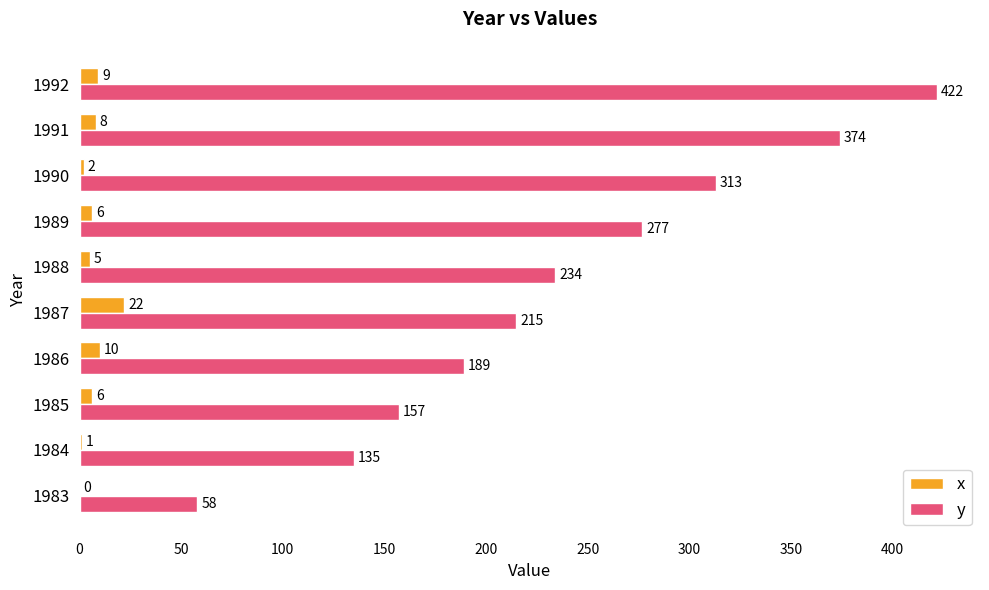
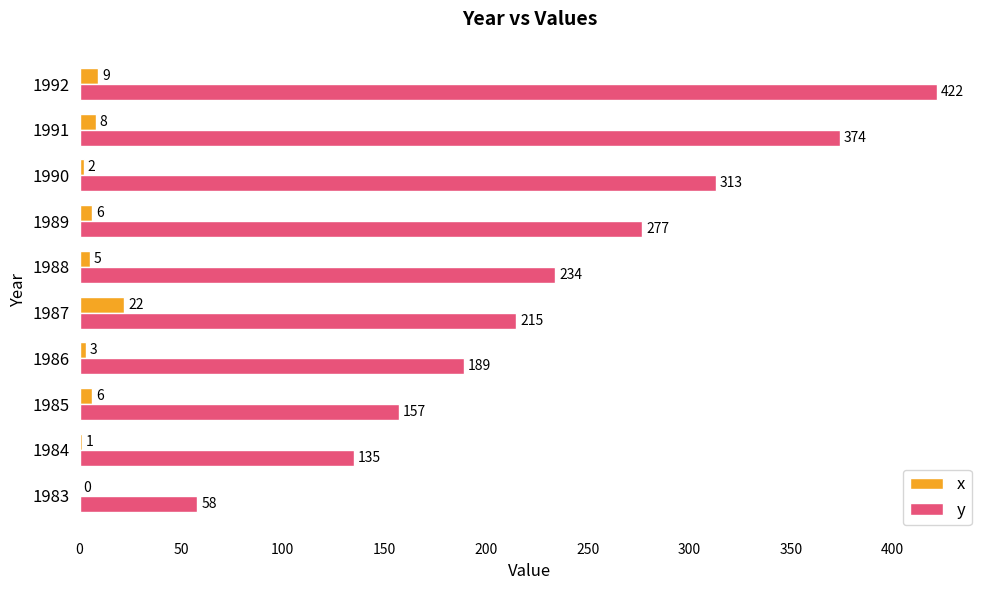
x, 1986: 10 -> 3
